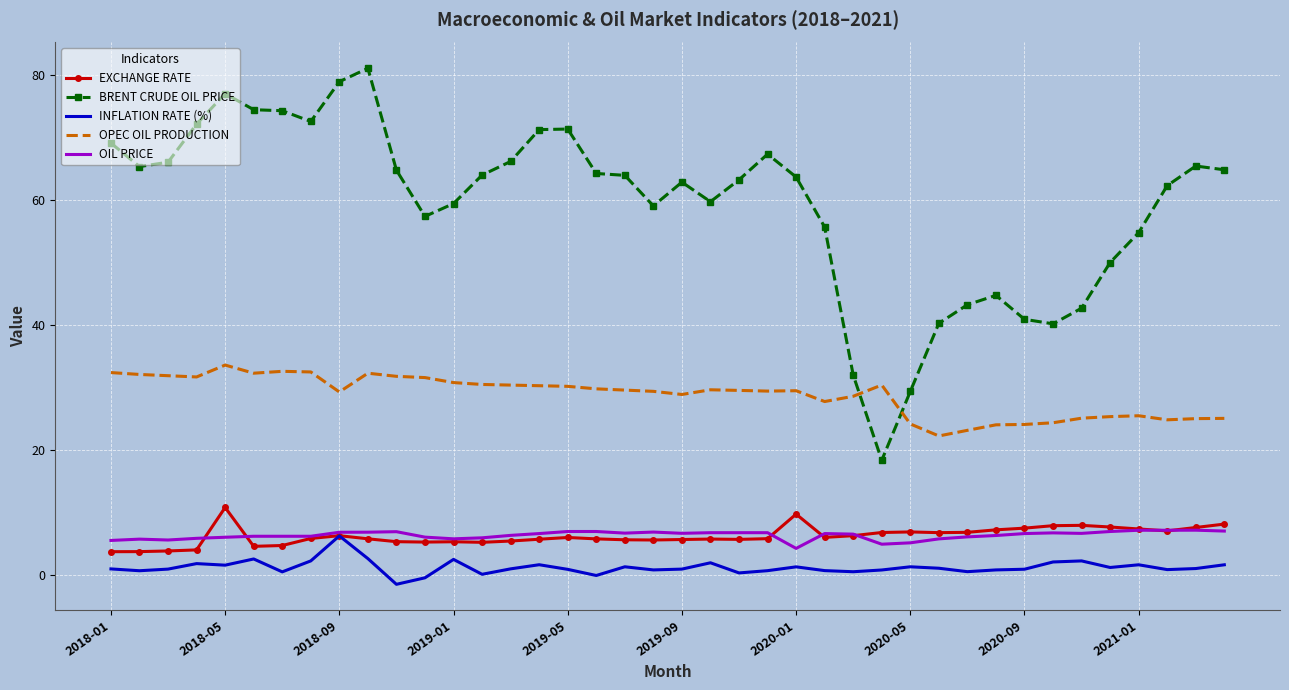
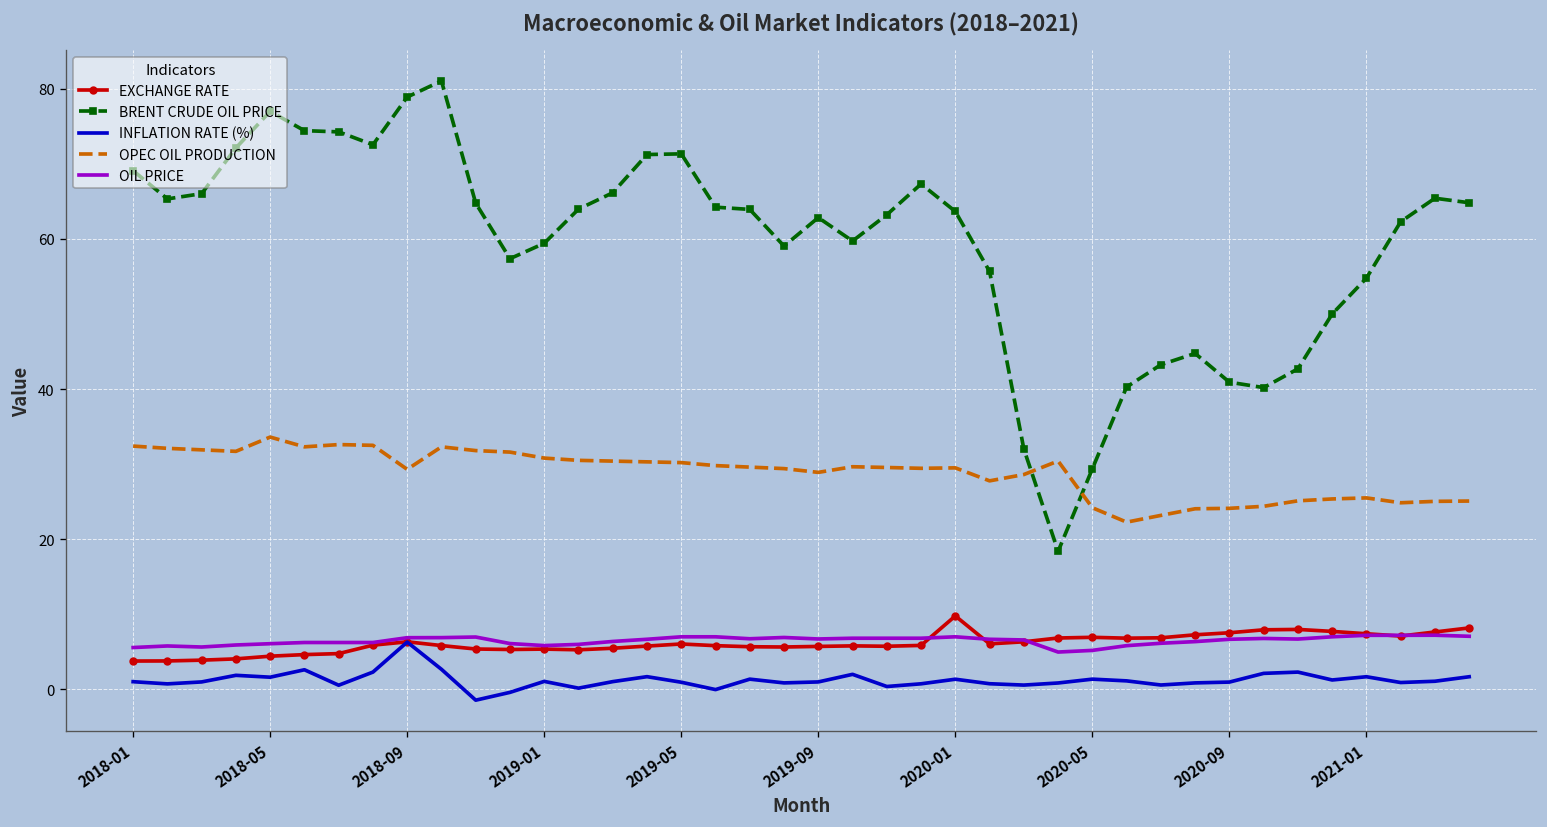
EXCHANGE RATE, 2018-05: 11 -> 4
INFLATION RATE (%), 2019-01: 3 -> 1
OIL PRICE, 2020-01: 4 -> 7
